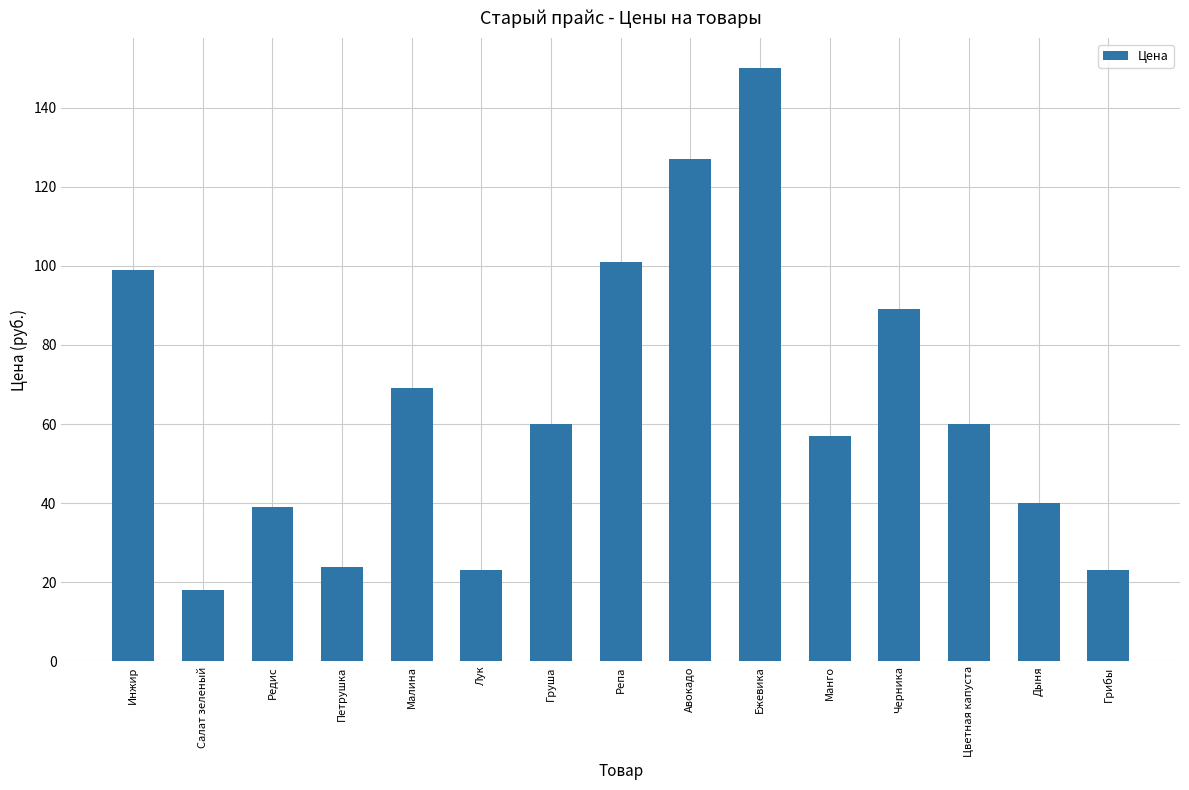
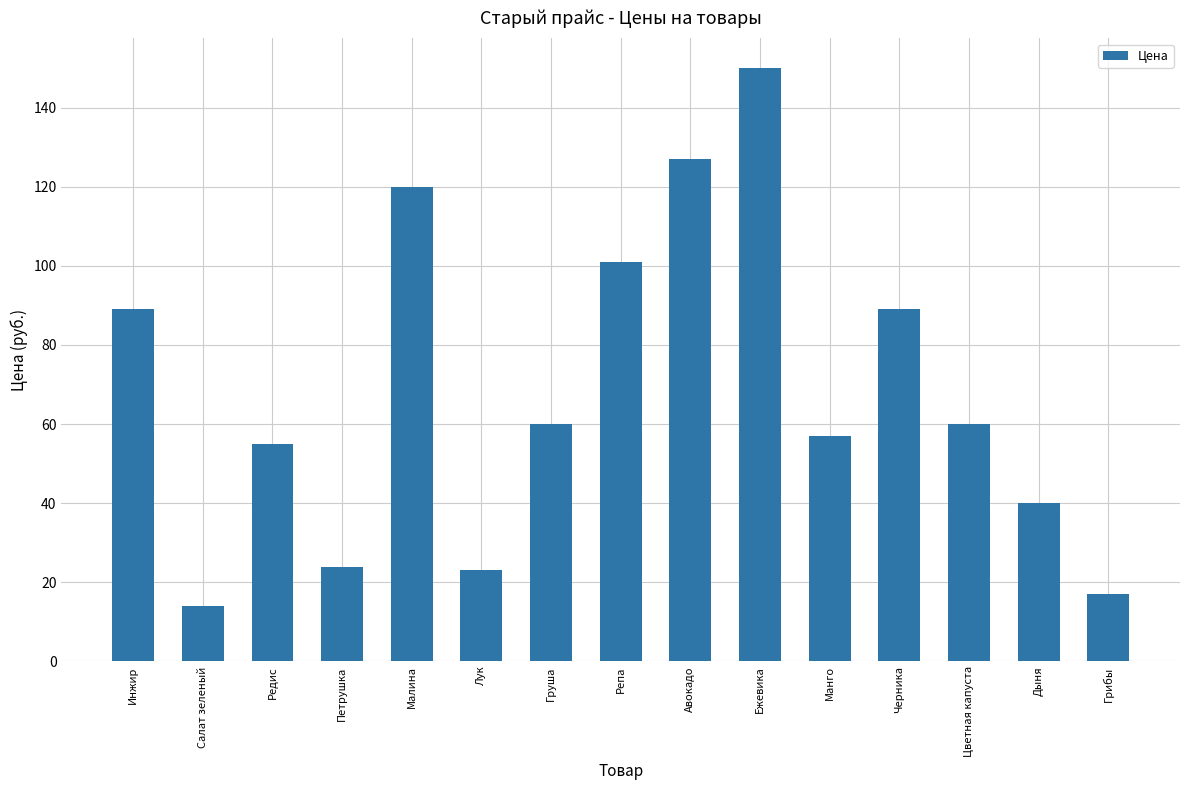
Инжир: 99 -> 89
Салат зеленый: 18 -> 14
Редис: 39 -> 55
Малина: 69 -> 120
Грибы: 23 -> 17
